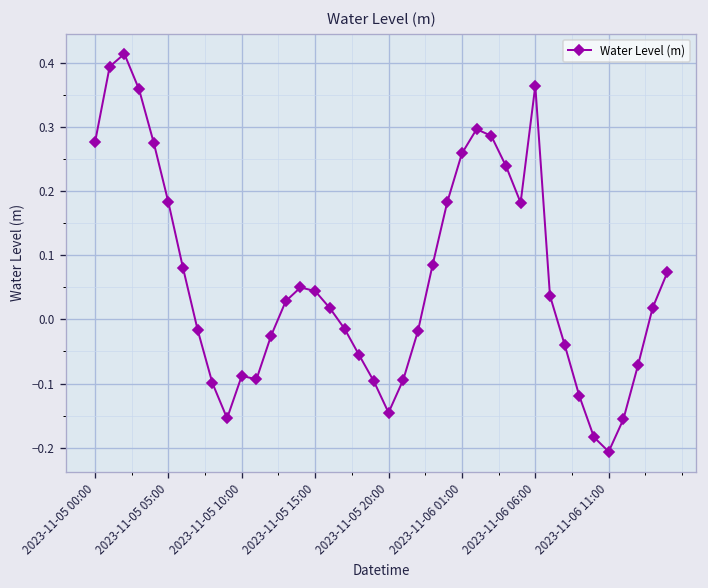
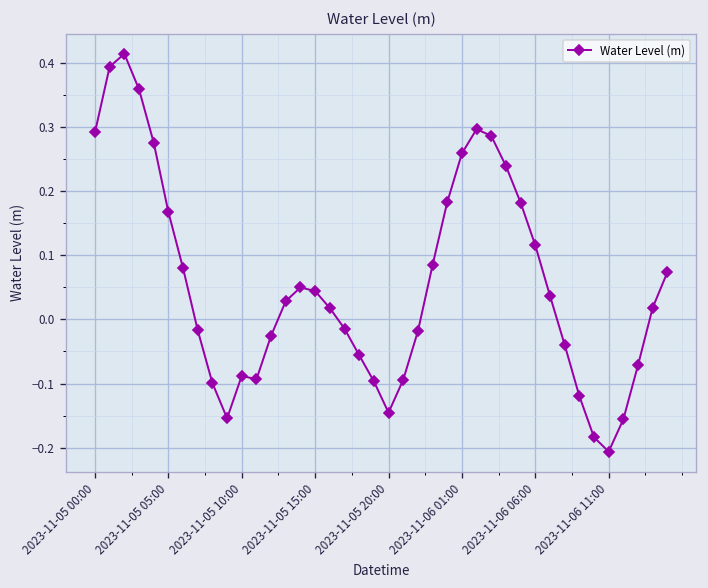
2023-11-05 00:00: 0.28 -> 0.29
2023-11-05 05:00: 0.18 -> 0.17
2023-11-06 06:00: 0.36 -> 0.12
